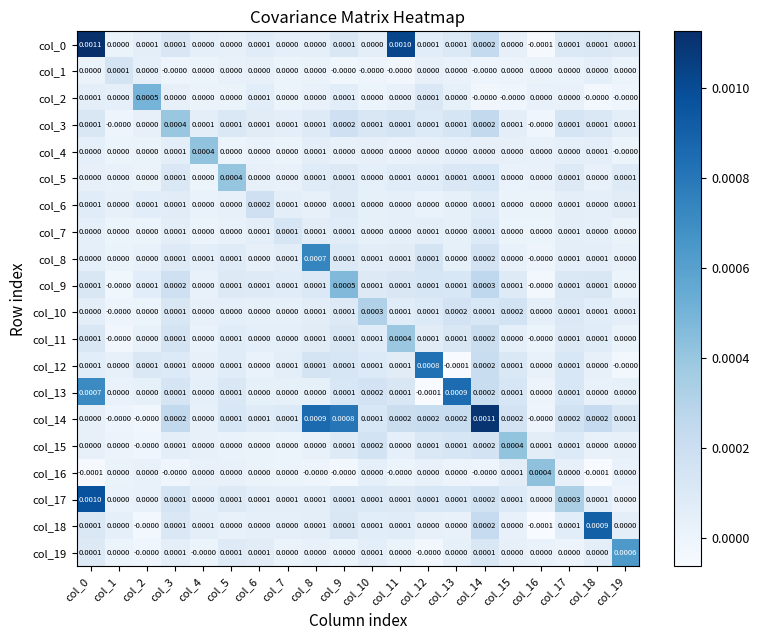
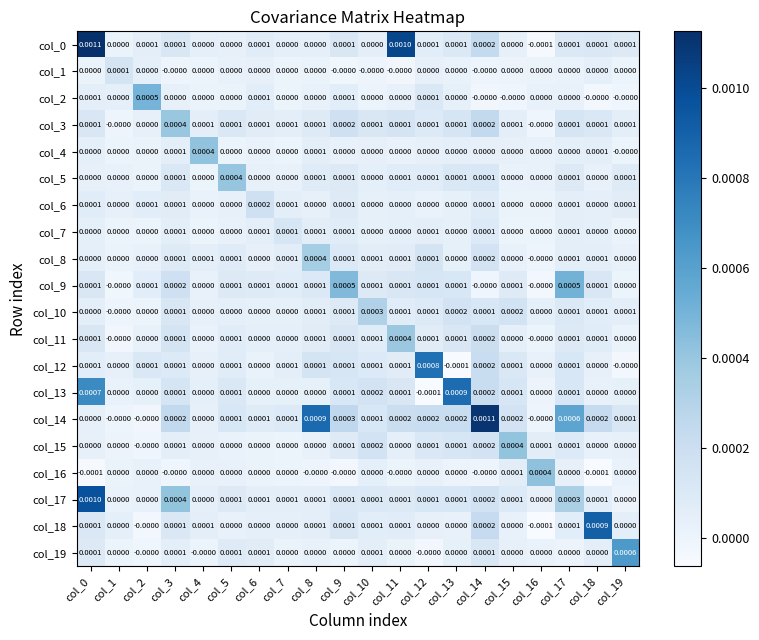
col_8, col_8: 0.0007 -> 0.0004
col_9, col_14: 0.0003 -> -0.0000
col_9, col_17: 0.0001 -> 0.0005
col_14, col_9: 0.0008 -> 0.0003
col_14, col_17: 0.0002 -> 0.0006
col_17, col_3: 0.0001 -> 0.0004
